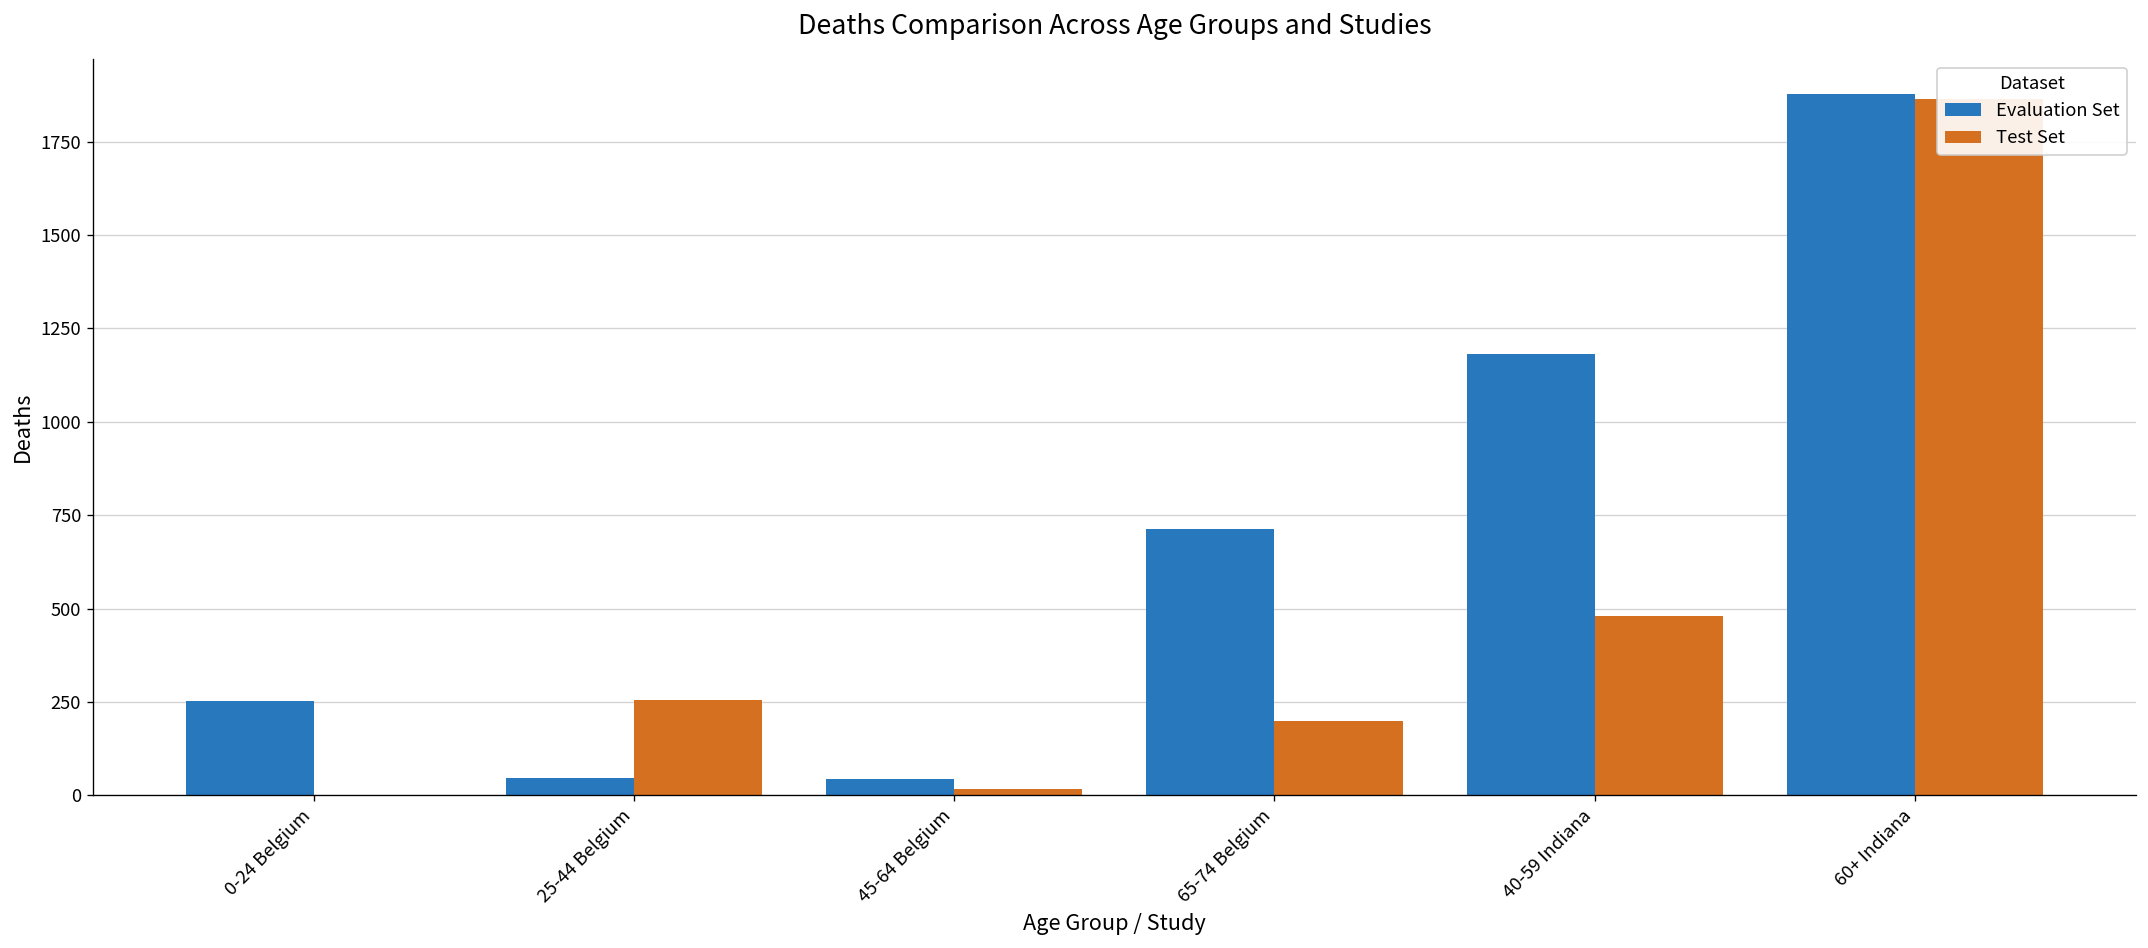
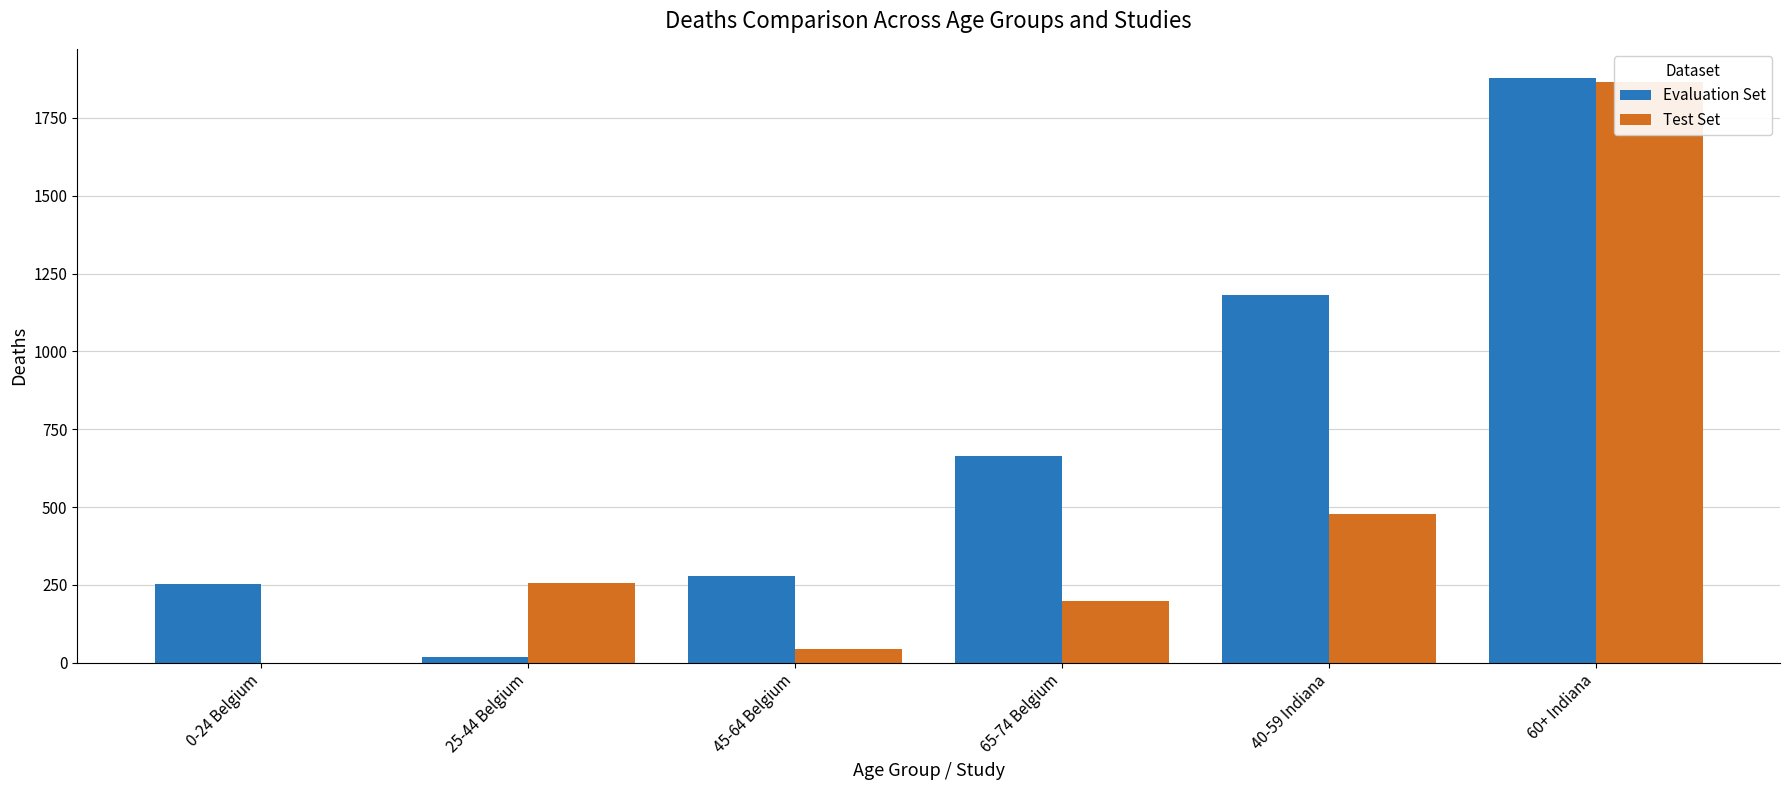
Evaluation Set, 25-44 Belgium: 50 -> 20
Evaluation Set, 45-64 Belgium: 40 -> 280
Test Set, 45-64 Belgium: 20 -> 50
Evaluation Set, 65-74 Belgium: 710 -> 660
